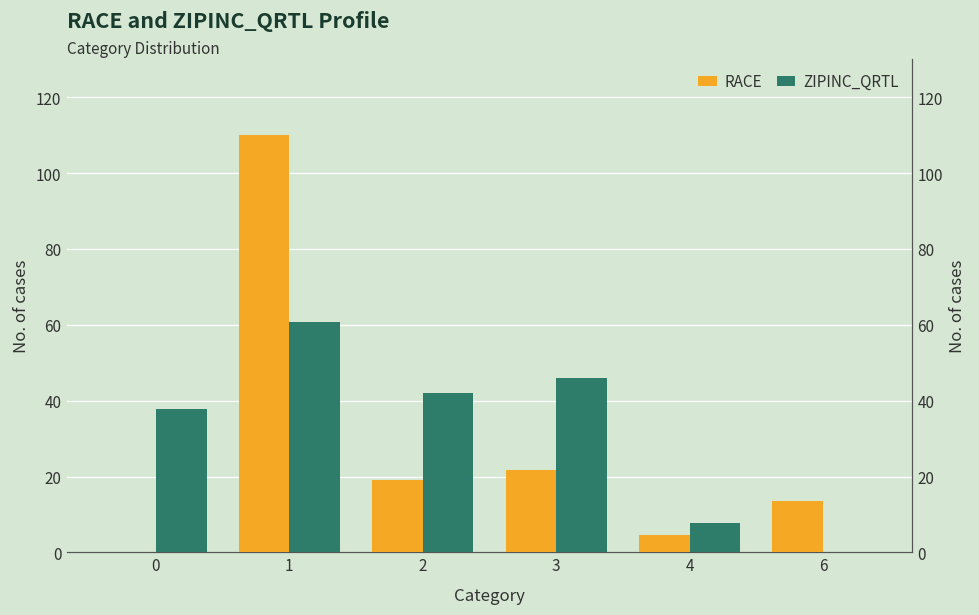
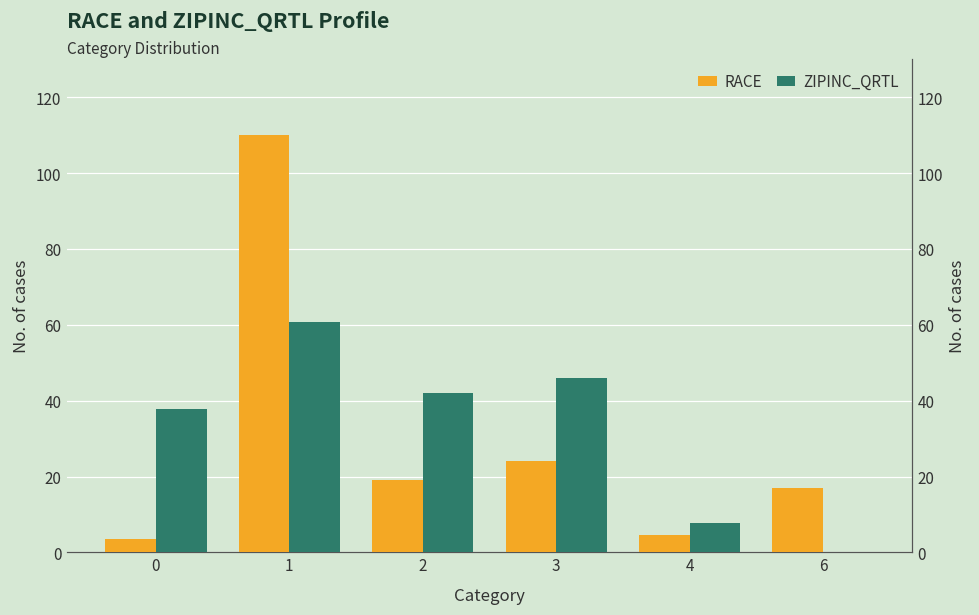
RACE, 0: 0 -> 4
RACE, 3: 22 -> 24
RACE, 6: 14 -> 17
